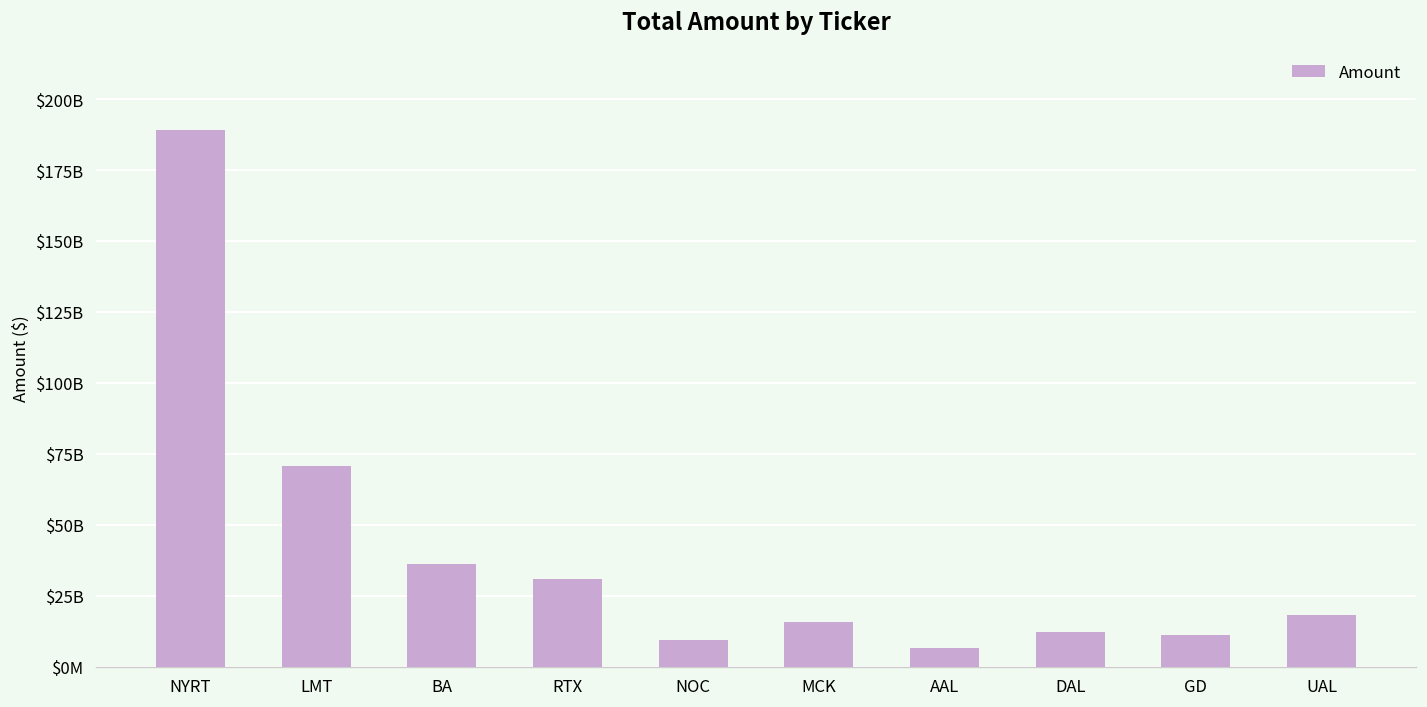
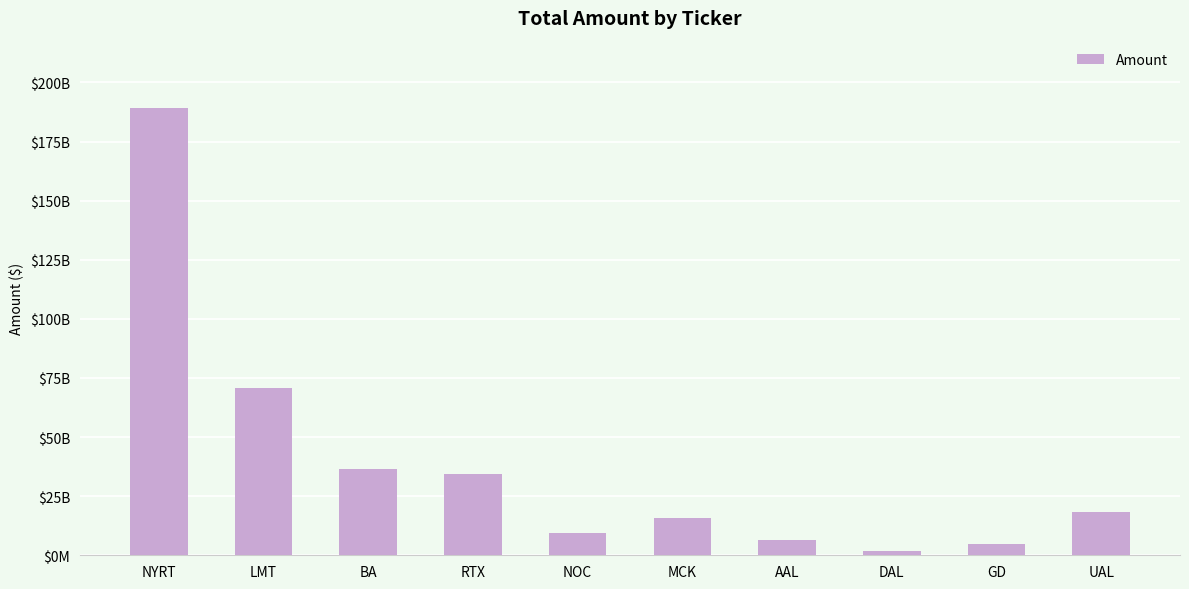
RTX: $31000000000 -> $34000000000
DAL: $12000000000 -> $2000000000
GD: $11000000000 -> $5000000000
